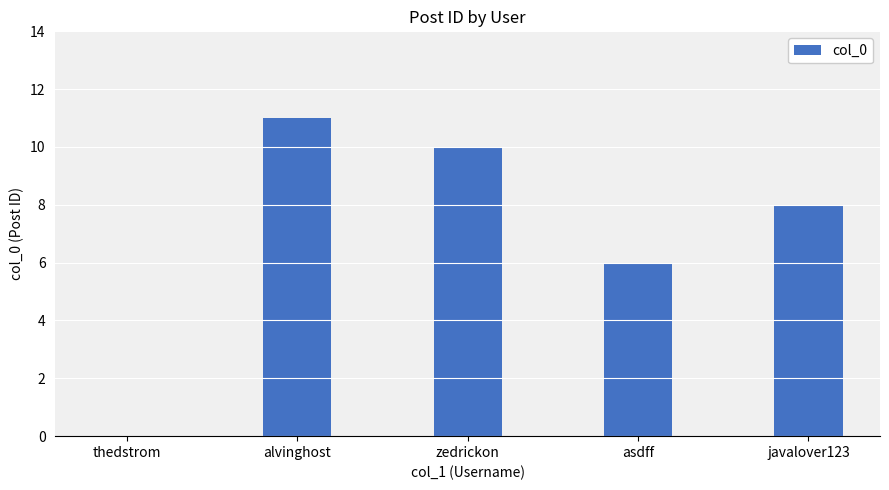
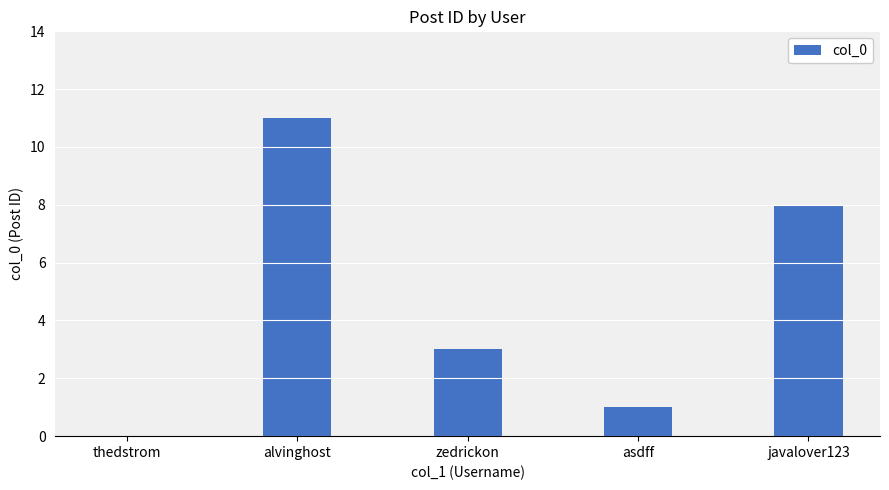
zedrickon: 10 -> 3
asdff: 6 -> 1
